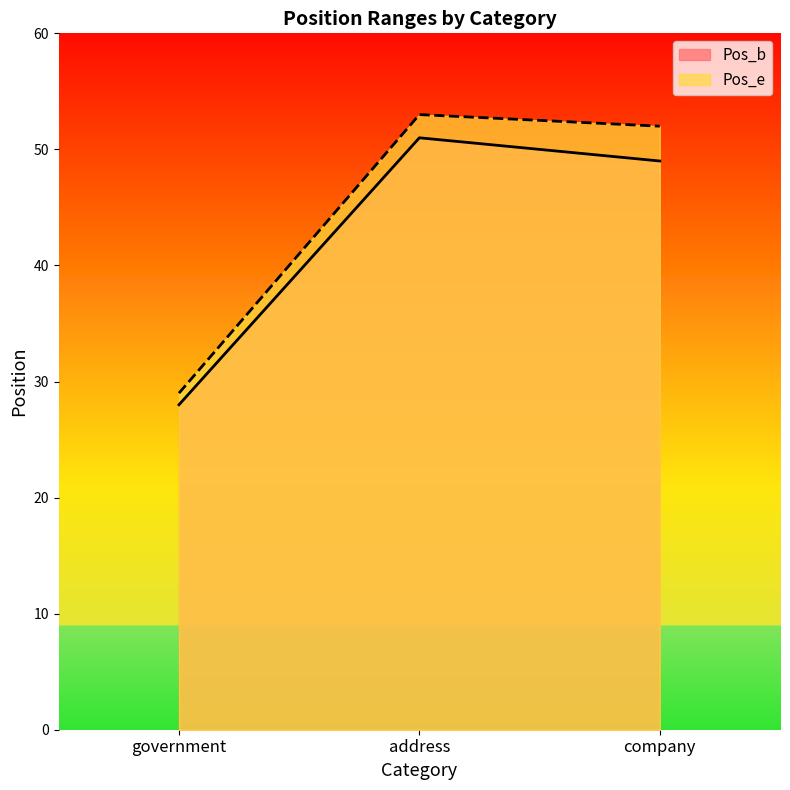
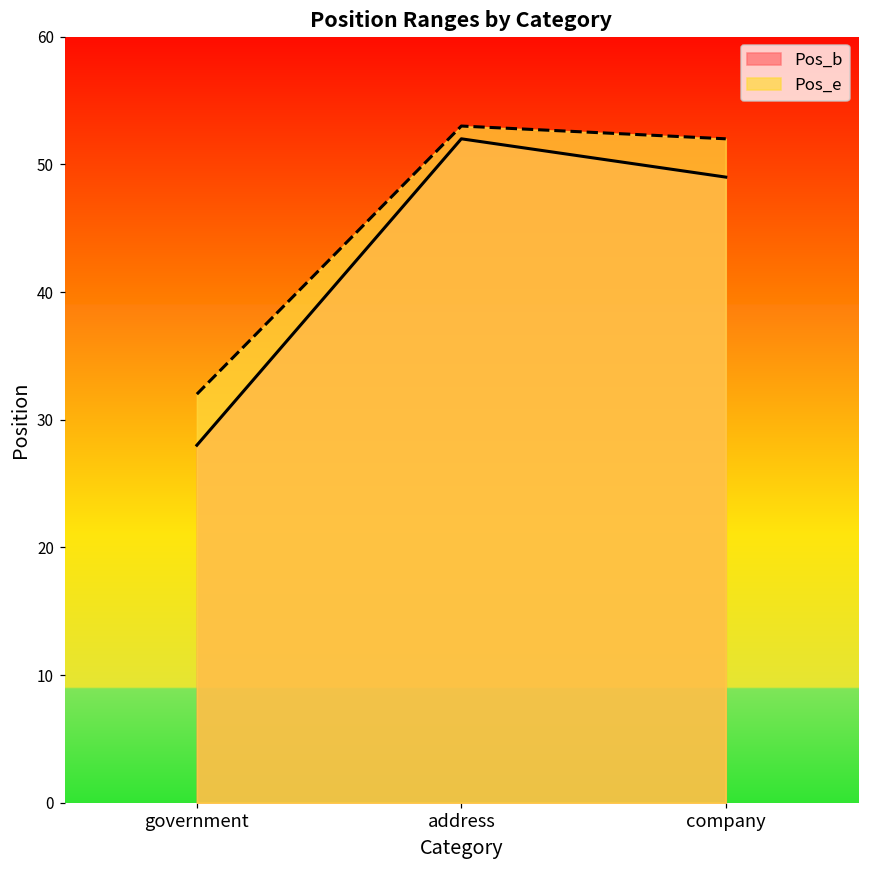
Pos_e, government: 29 -> 32
Pos_b, address: 51 -> 52
